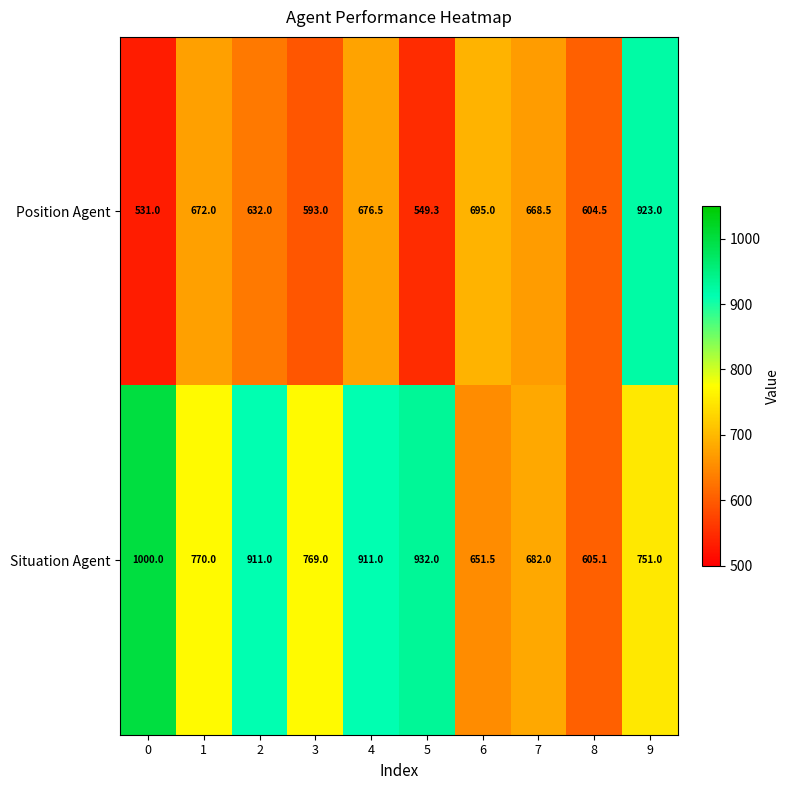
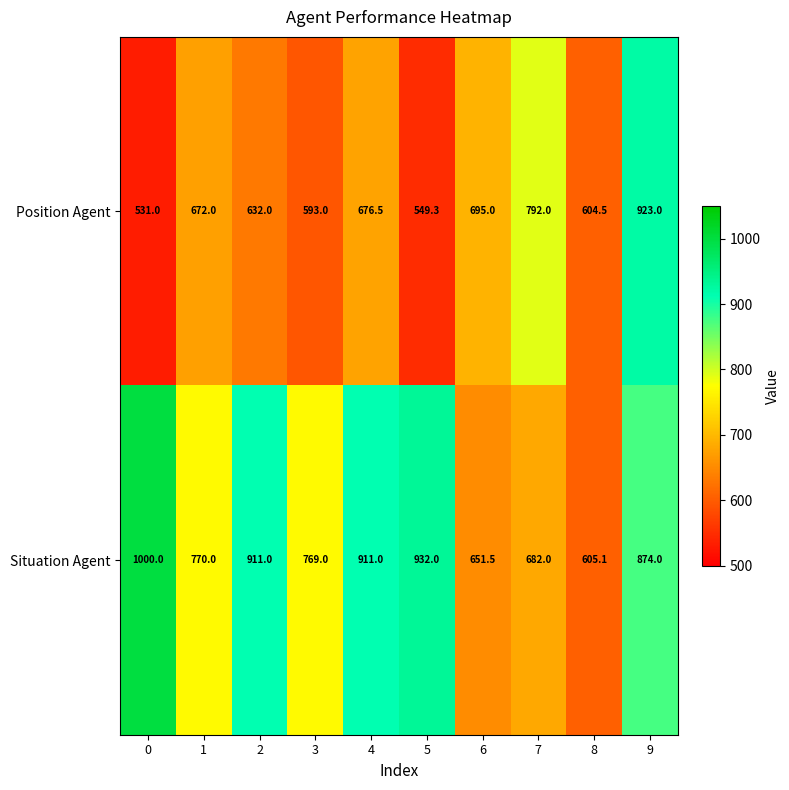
Position Agent, 7: 668.5 -> 792.0
Situation Agent, 9: 751.0 -> 874.0
